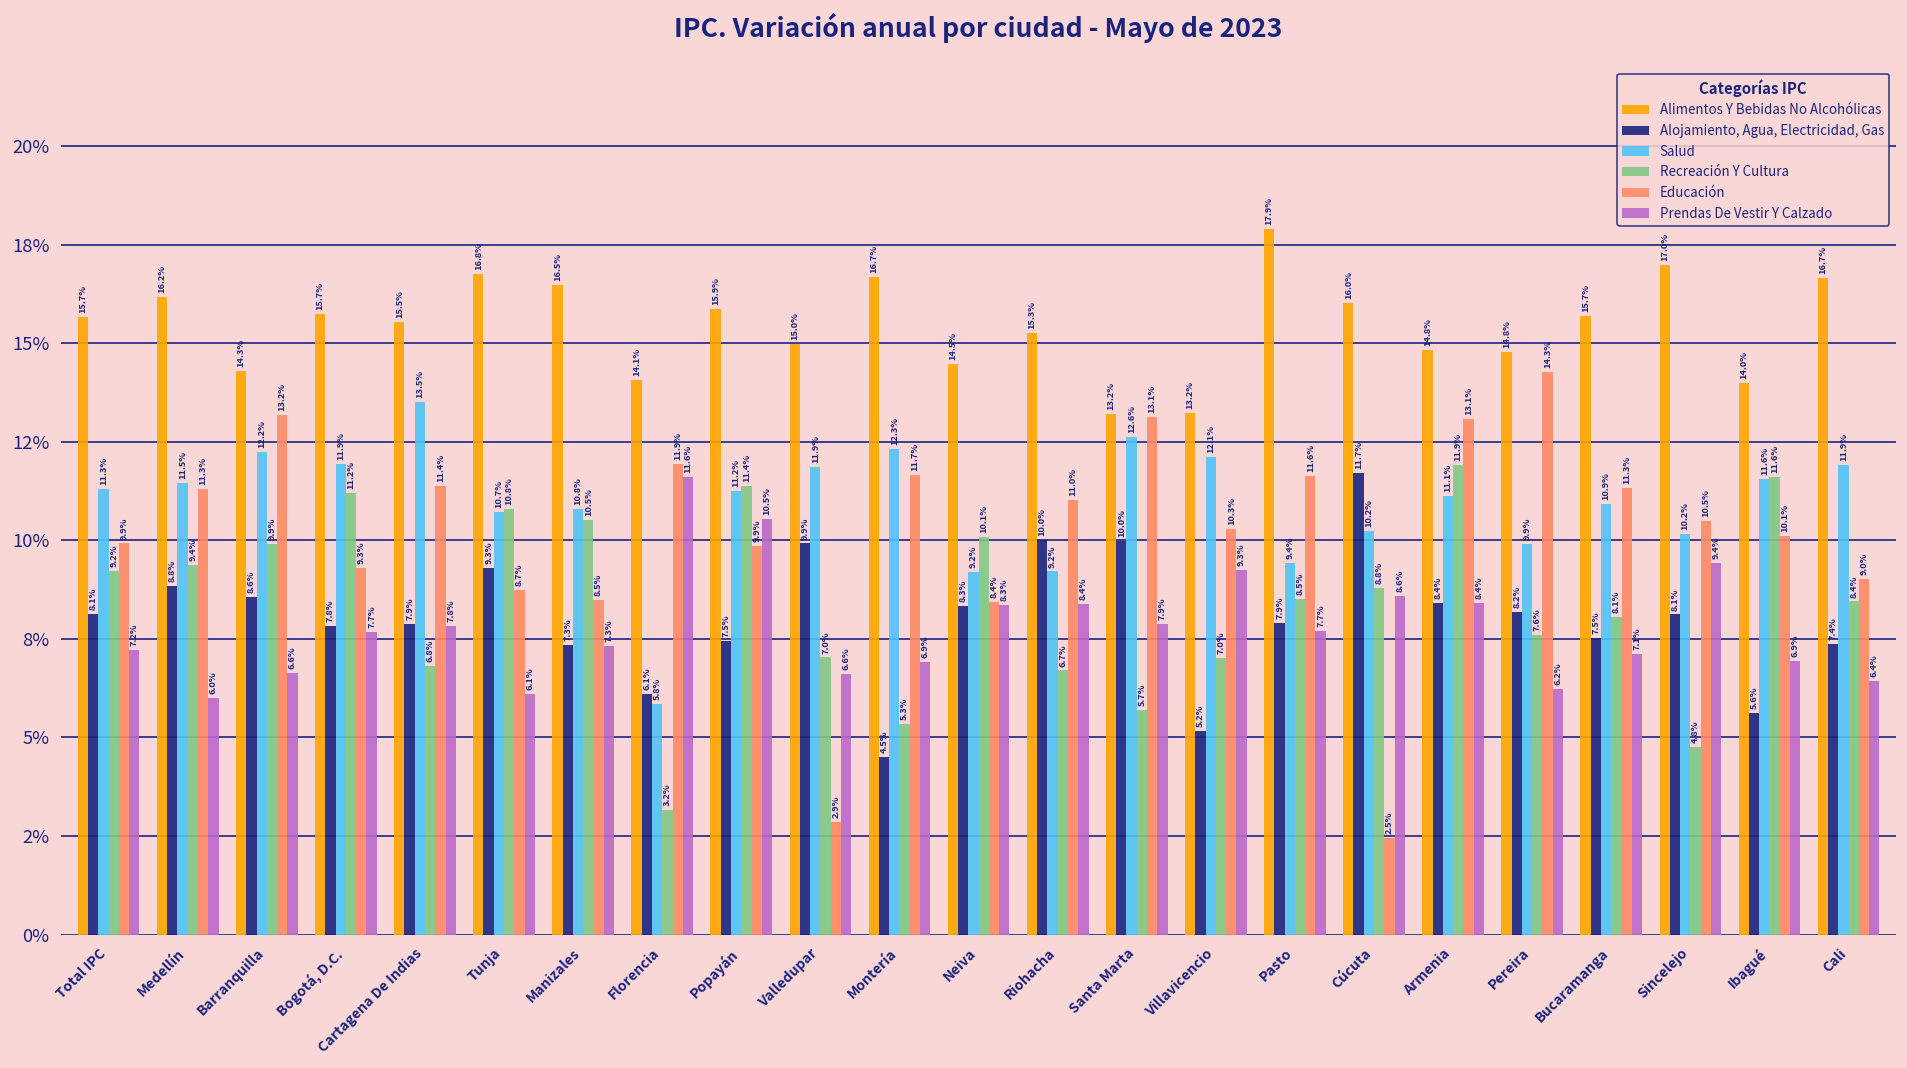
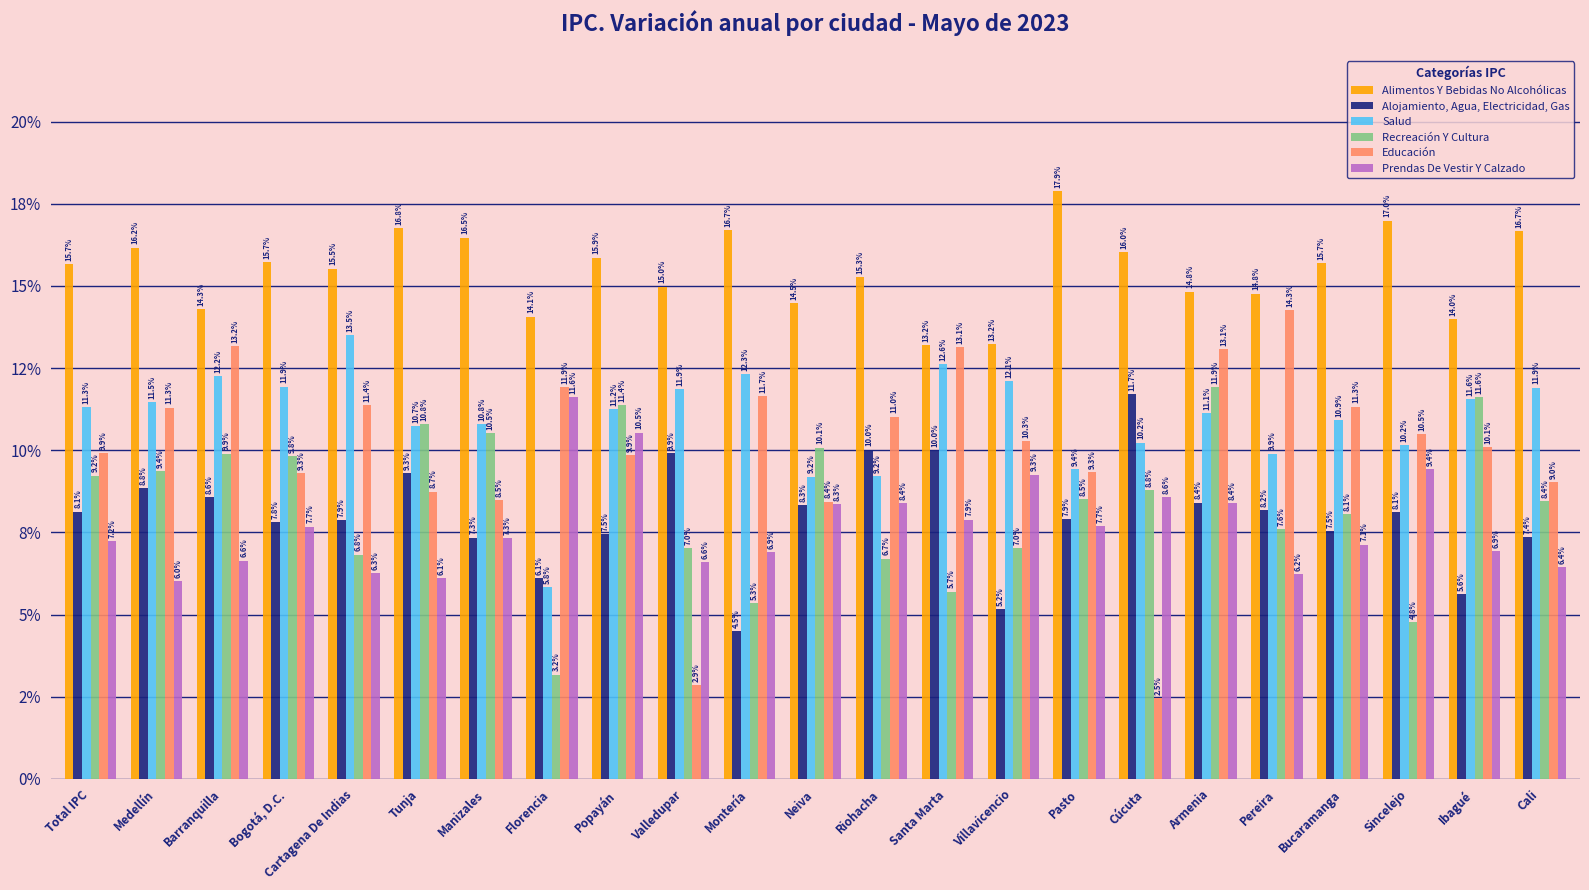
Recreación Y Cultura, Bogotá, D.C.: 11.2% -> 9.8%
Prendas De Vestir Y Calzado, Cartagena De Indias: 7.8% -> 6.3%
Educación, Pasto: 11.6% -> 9.3%
